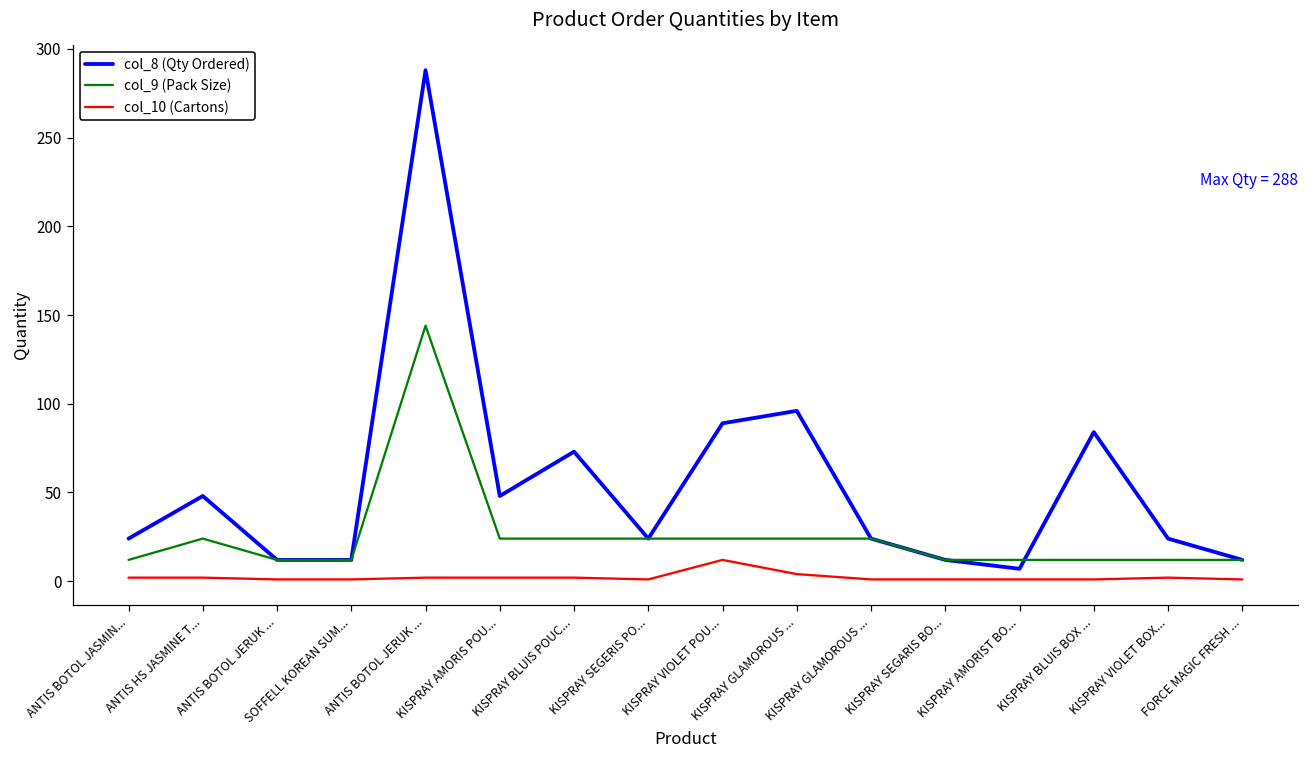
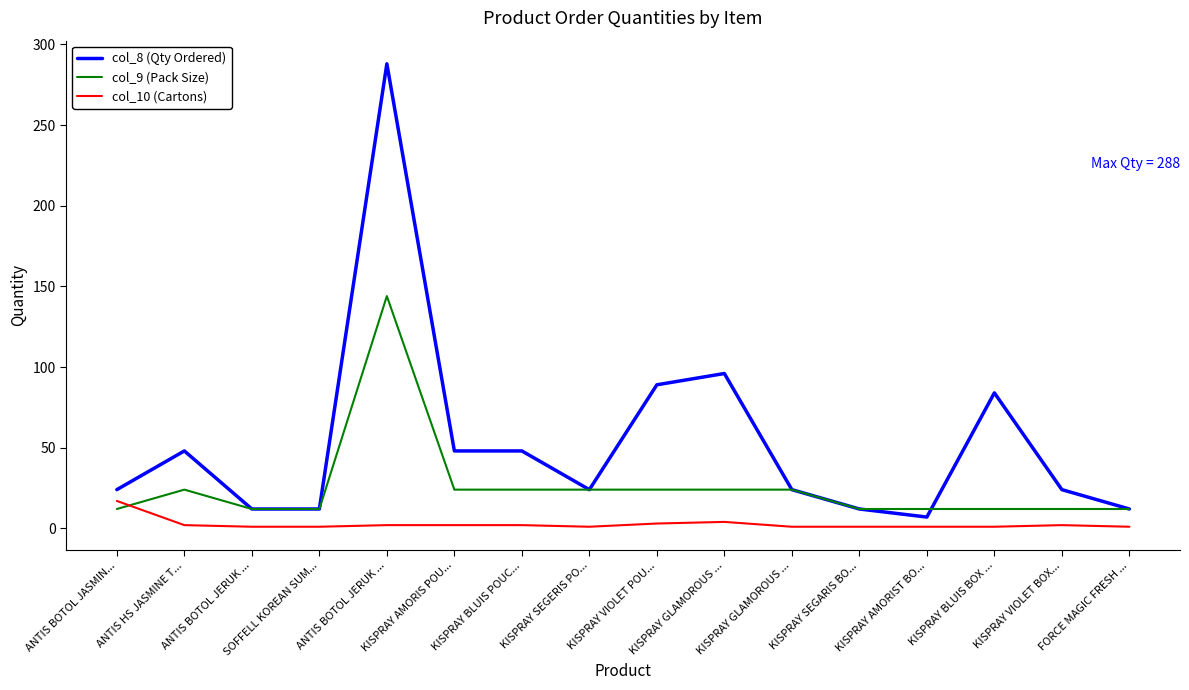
col_10 (Cartons), ANTIS BOTOL JASMIN...: 2 -> 17
col_8 (Qty Ordered), KISPRAY BLUIS POUC...: 73 -> 48
col_10 (Cartons), KISPRAY VIOLET POU...: 12 -> 3
